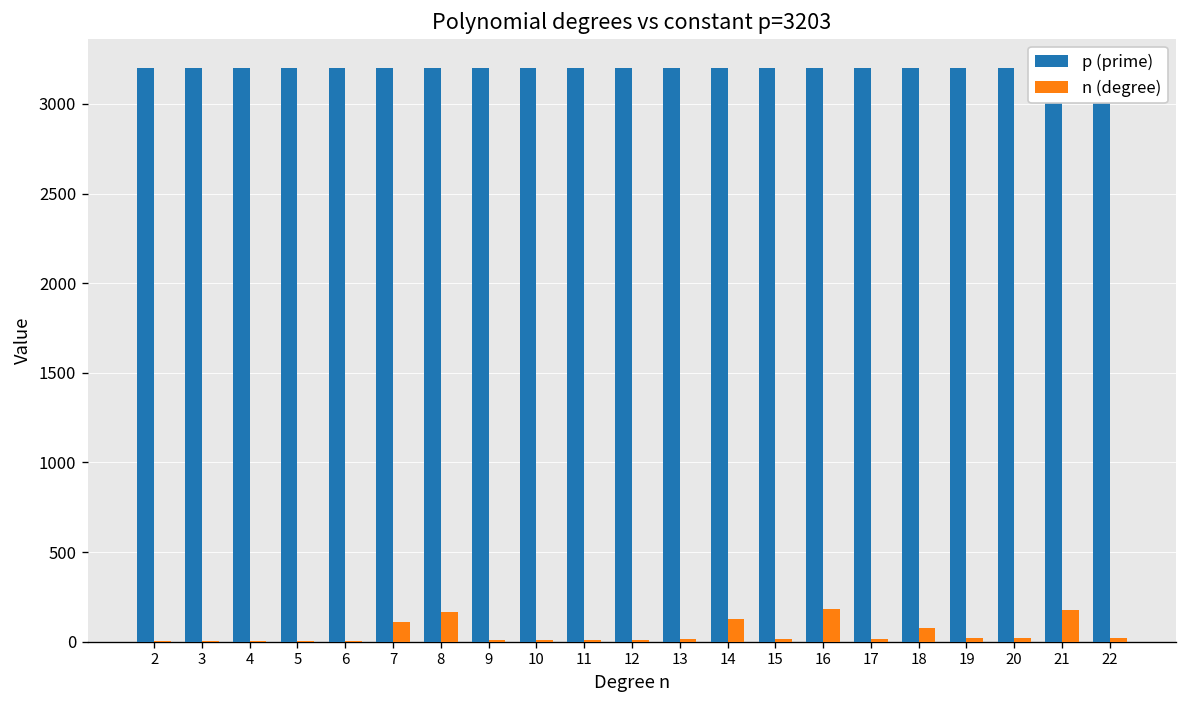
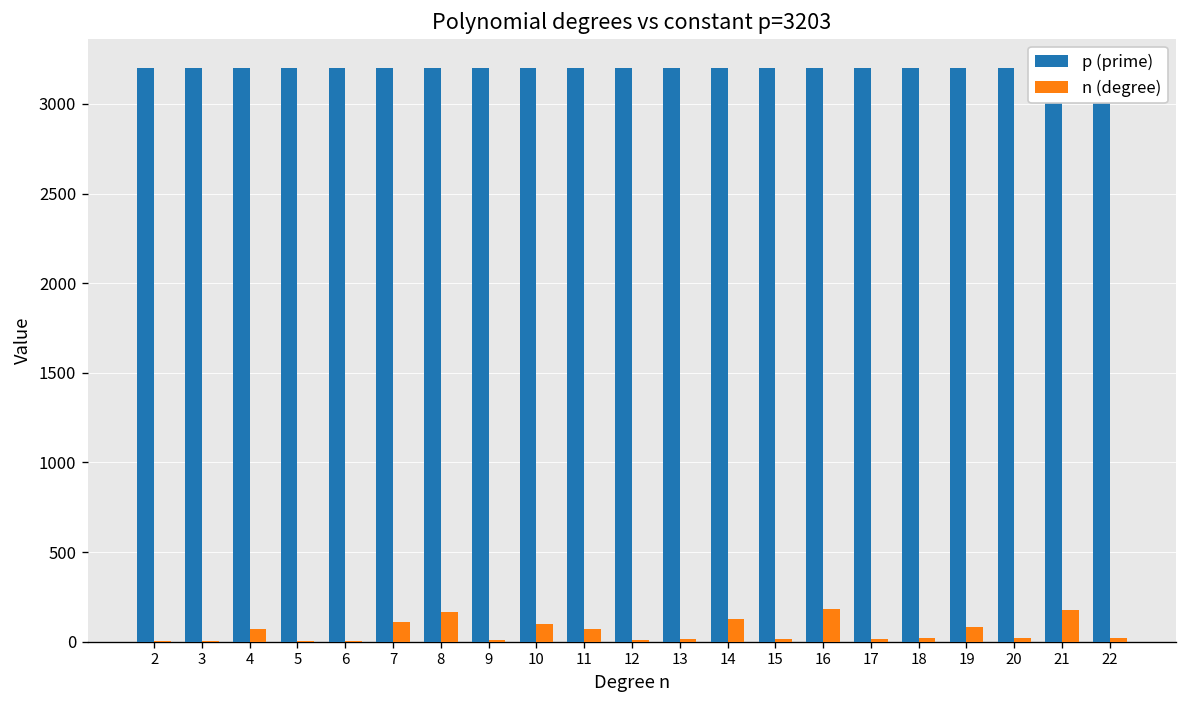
n (degree), 4: 0 -> 70
n (degree), 10: 10 -> 100
n (degree), 11: 10 -> 70
n (degree), 18: 80 -> 20
n (degree), 19: 20 -> 80
